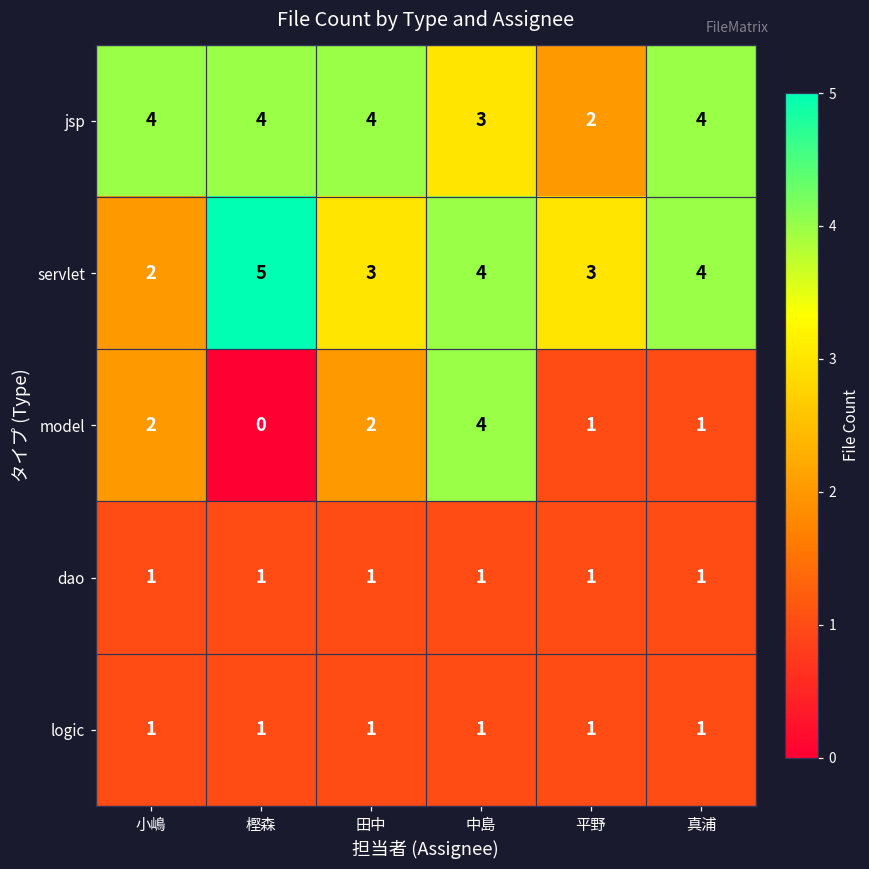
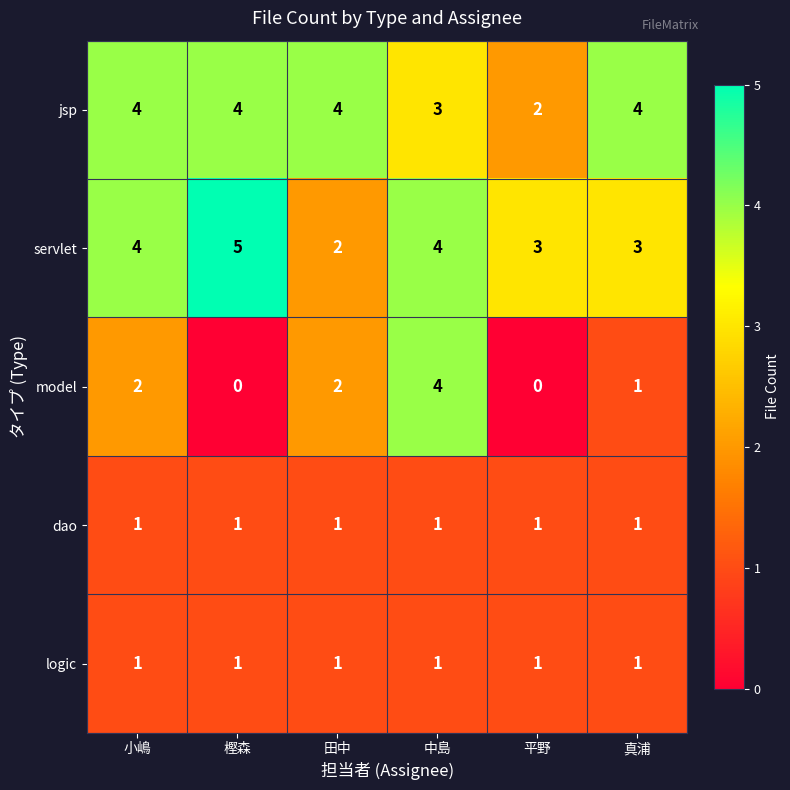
servlet, 小嶋: 2 -> 4
servlet, 田中: 3 -> 2
servlet, 真浦: 4 -> 3
model, 平野: 1 -> 0
